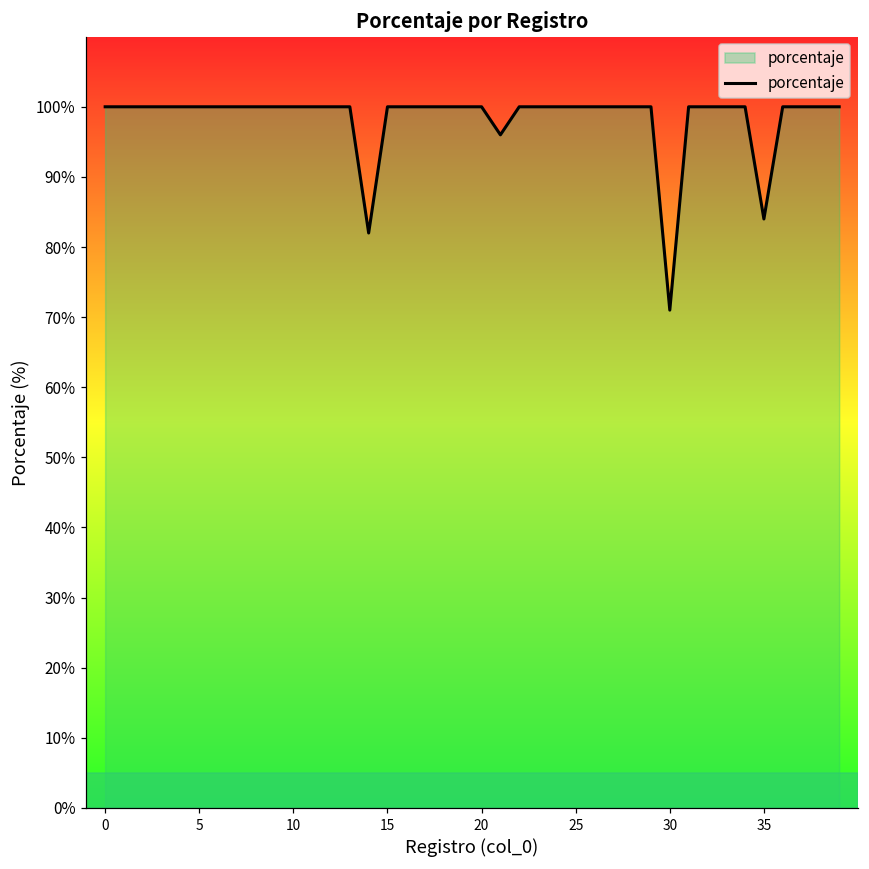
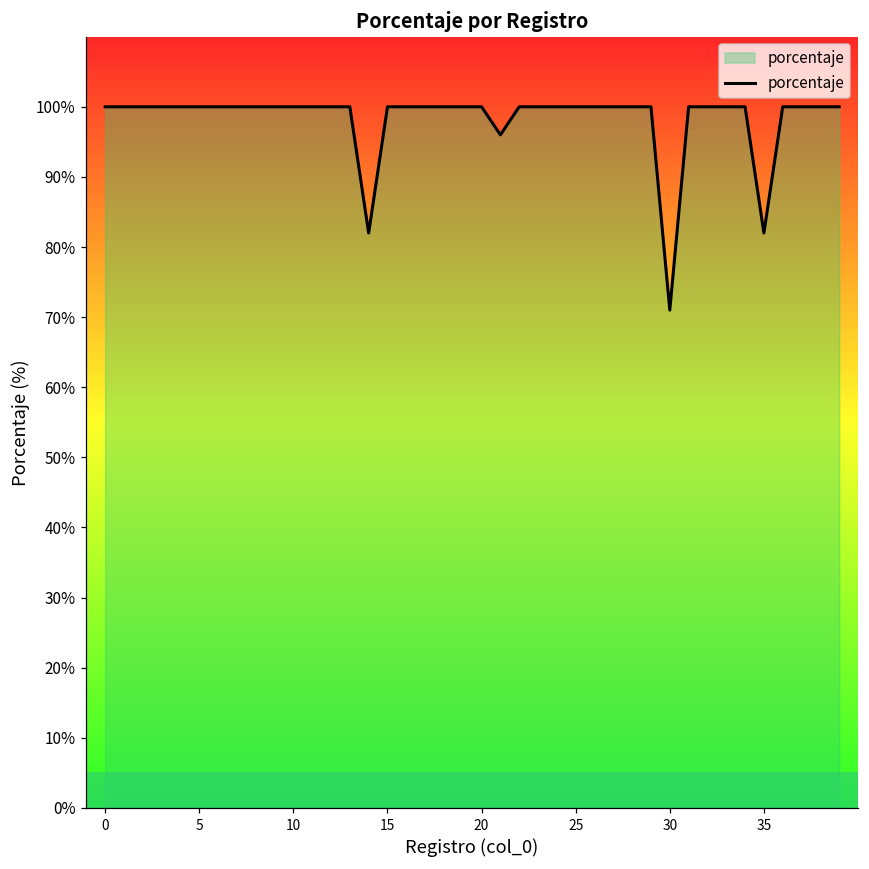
35: 84% -> 82%
